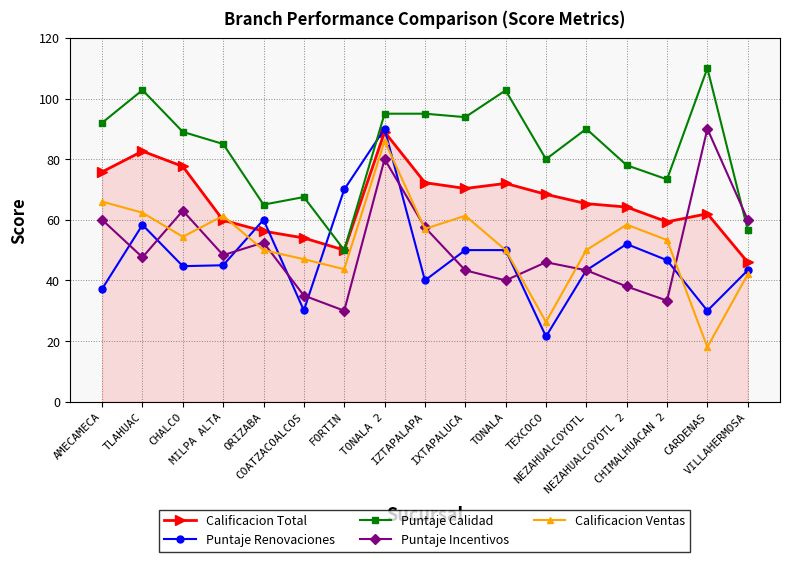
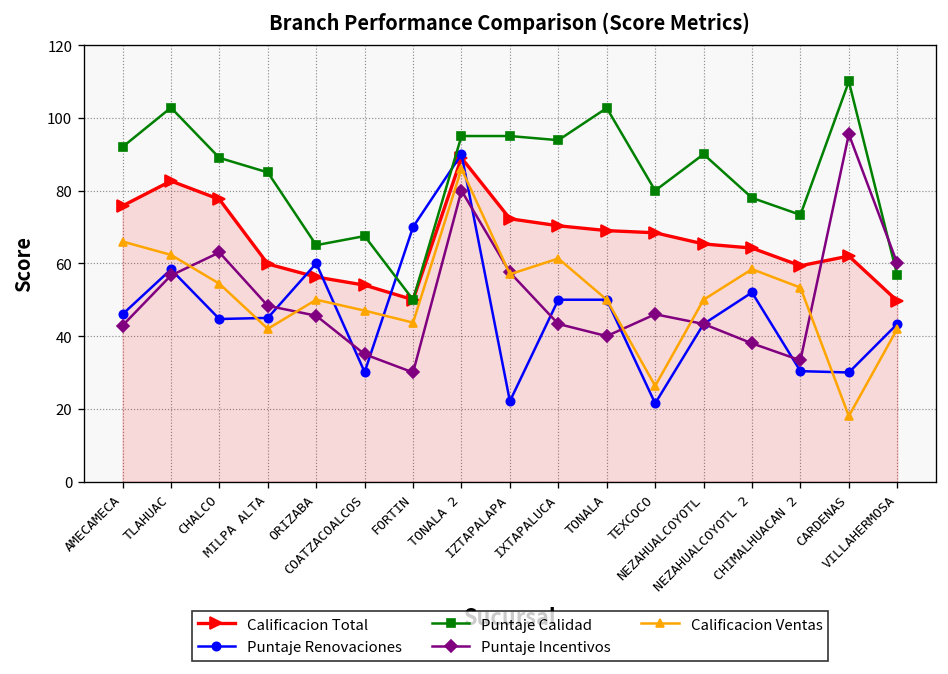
Puntaje Renovaciones, AMECAMECA: 37 -> 46
Puntaje Incentivos, AMECAMECA: 60 -> 43
Puntaje Incentivos, TLAHUAC: 48 -> 57
Calificacion Ventas, MILPA ALTA: 61 -> 42
Puntaje Incentivos, ORIZABA: 53 -> 46
Puntaje Renovaciones, IZTAPALAPA: 40 -> 22
Calificacion Total, TONALA: 72 -> 69
Puntaje Renovaciones, CHIMALHUACAN 2: 47 -> 30
Puntaje Incentivos, CARDENAS: 90 -> 96
Calificacion Total, VILLAHERMOSA: 46 -> 50
